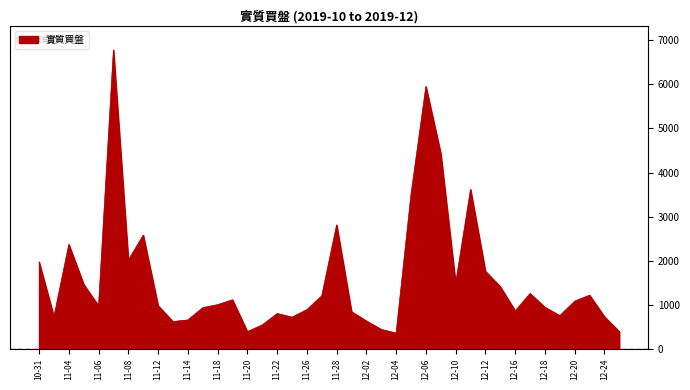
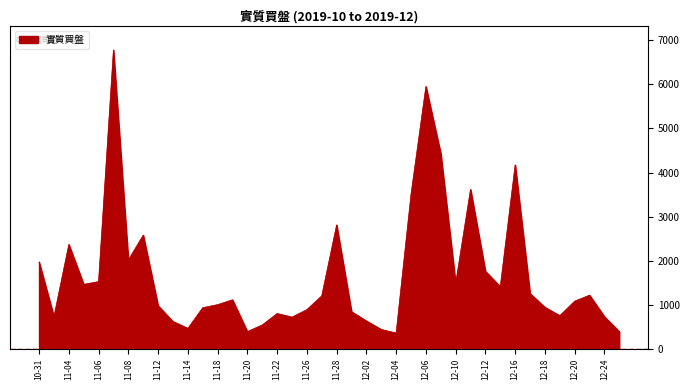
11-06: 1000 -> 1500
11-14: 700 -> 500
12-16: 900 -> 4200
